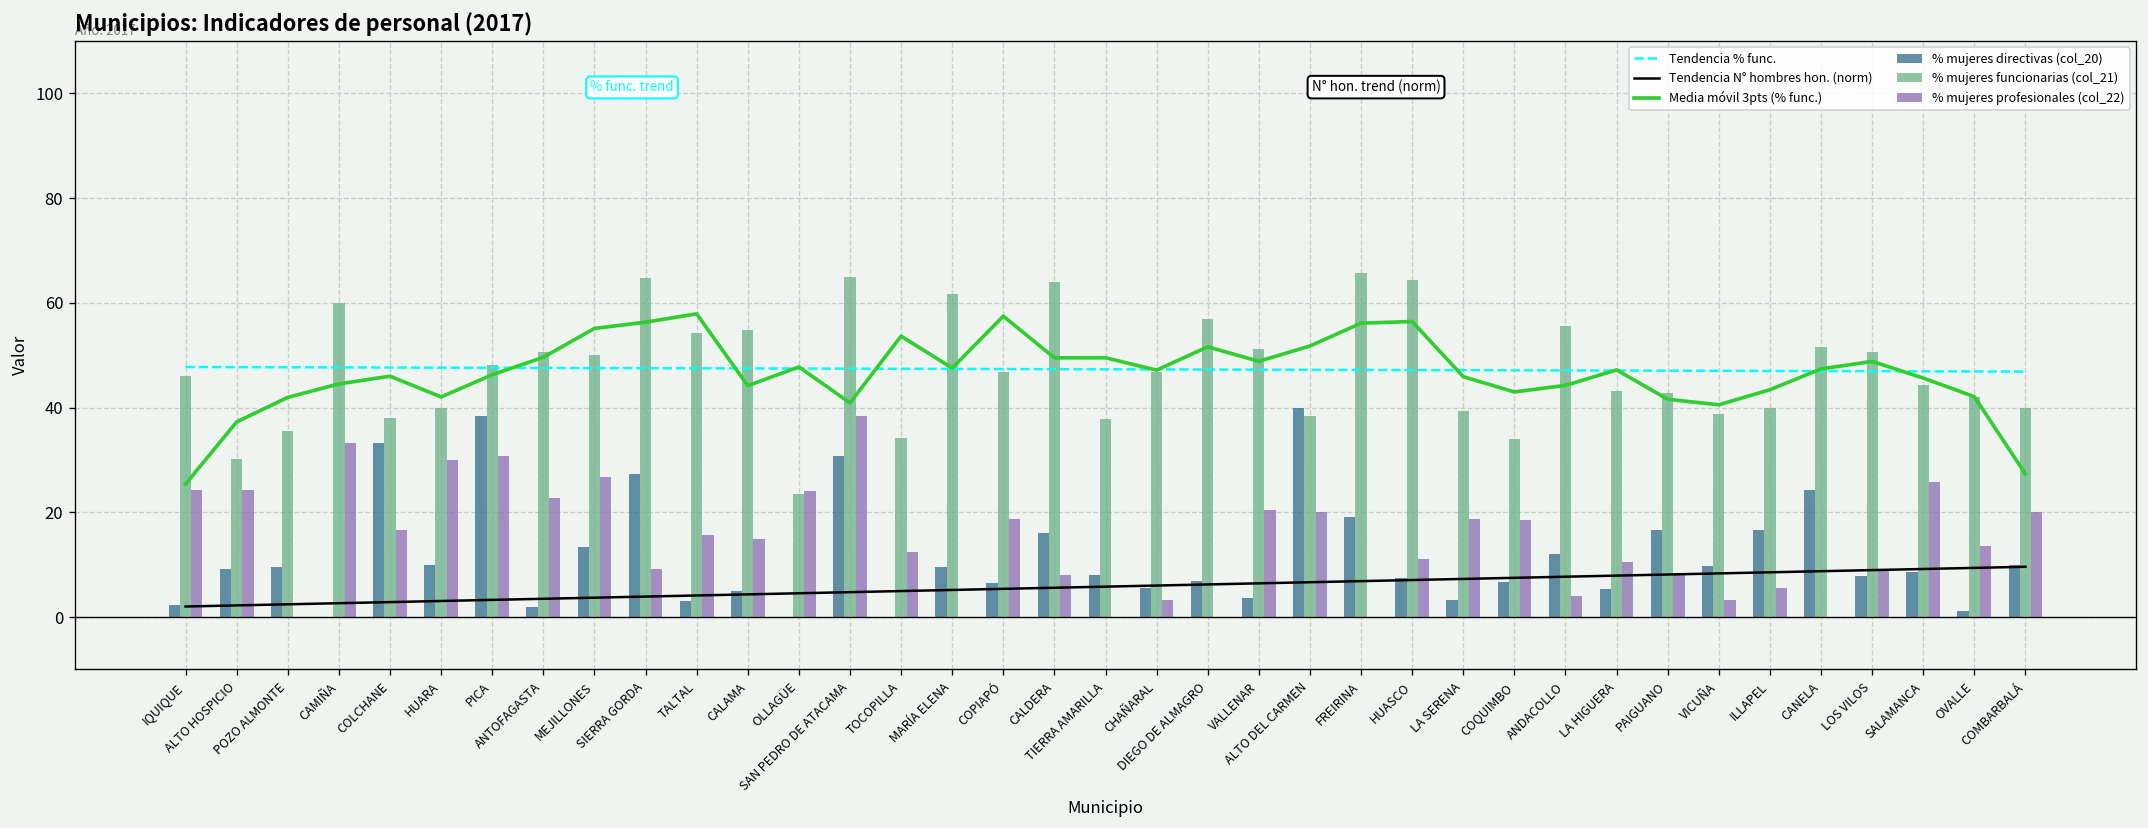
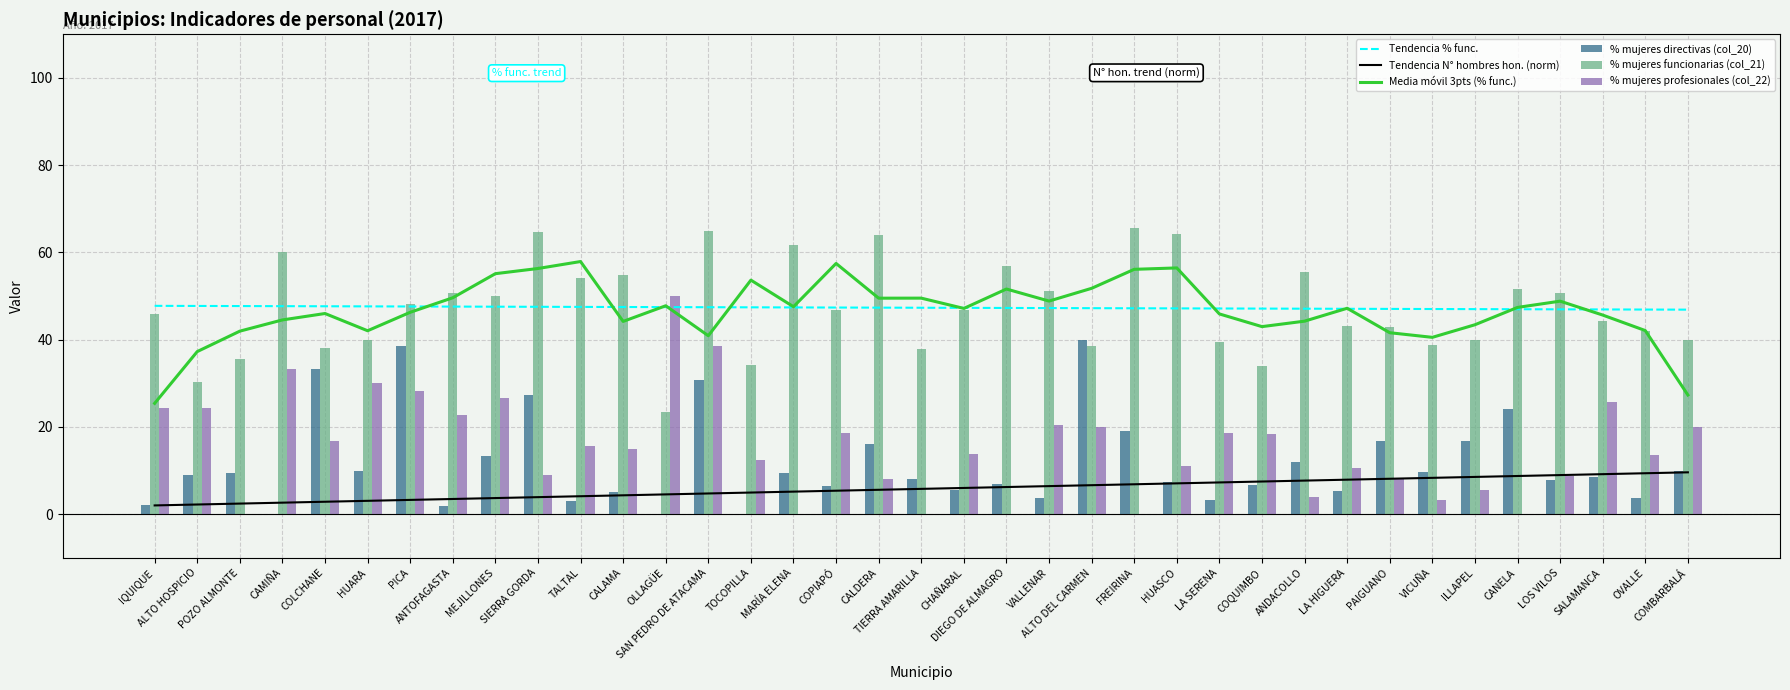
% mujeres profesionales (col_22), PICA: 31 -> 28
% mujeres profesionales (col_22), OLLAGÜE: 24 -> 50
% mujeres profesionales (col_22), CHAÑARAL: 3 -> 14
% mujeres directivas (col_20), OVALLE: 1 -> 4
